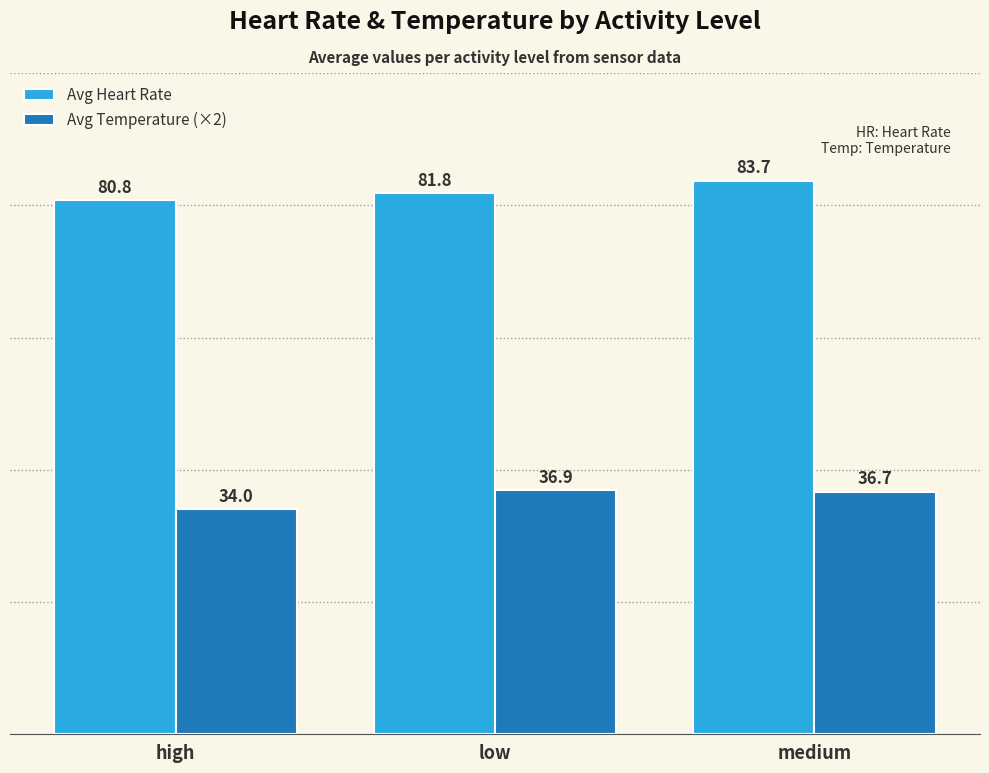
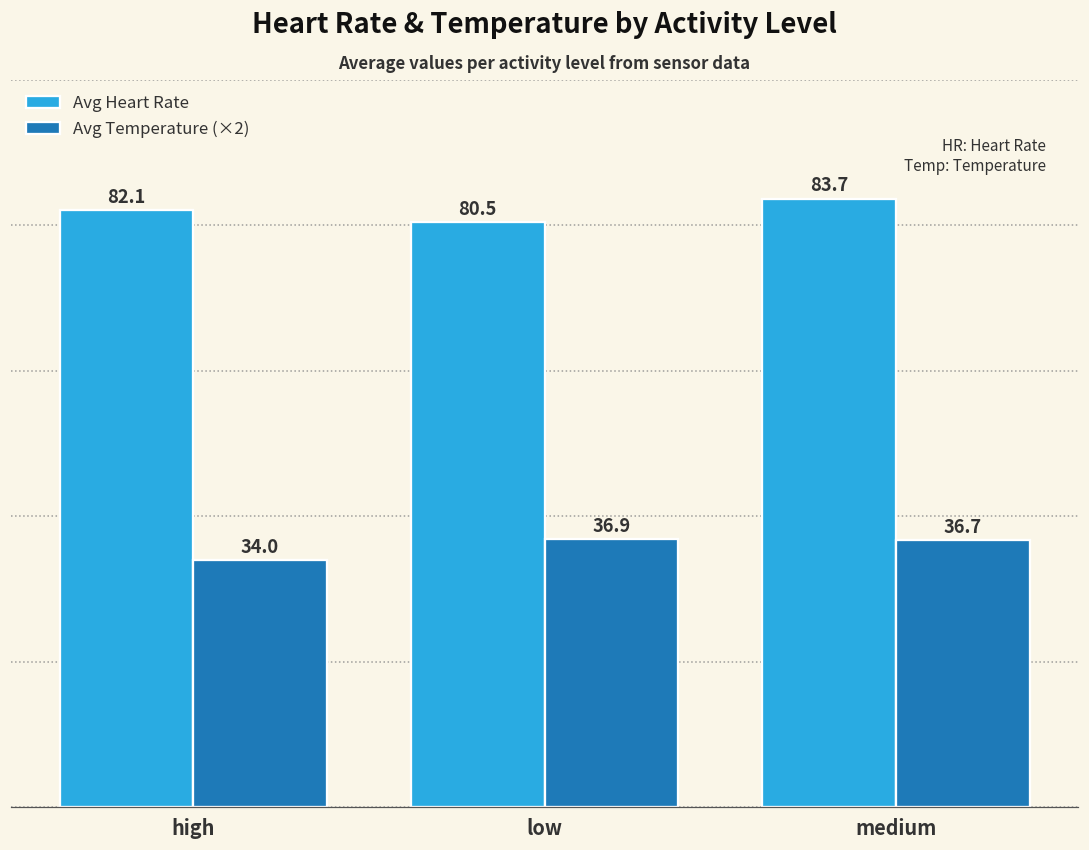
Avg Heart Rate, high: 80.8 -> 82.1
Avg Heart Rate, low: 81.8 -> 80.5
